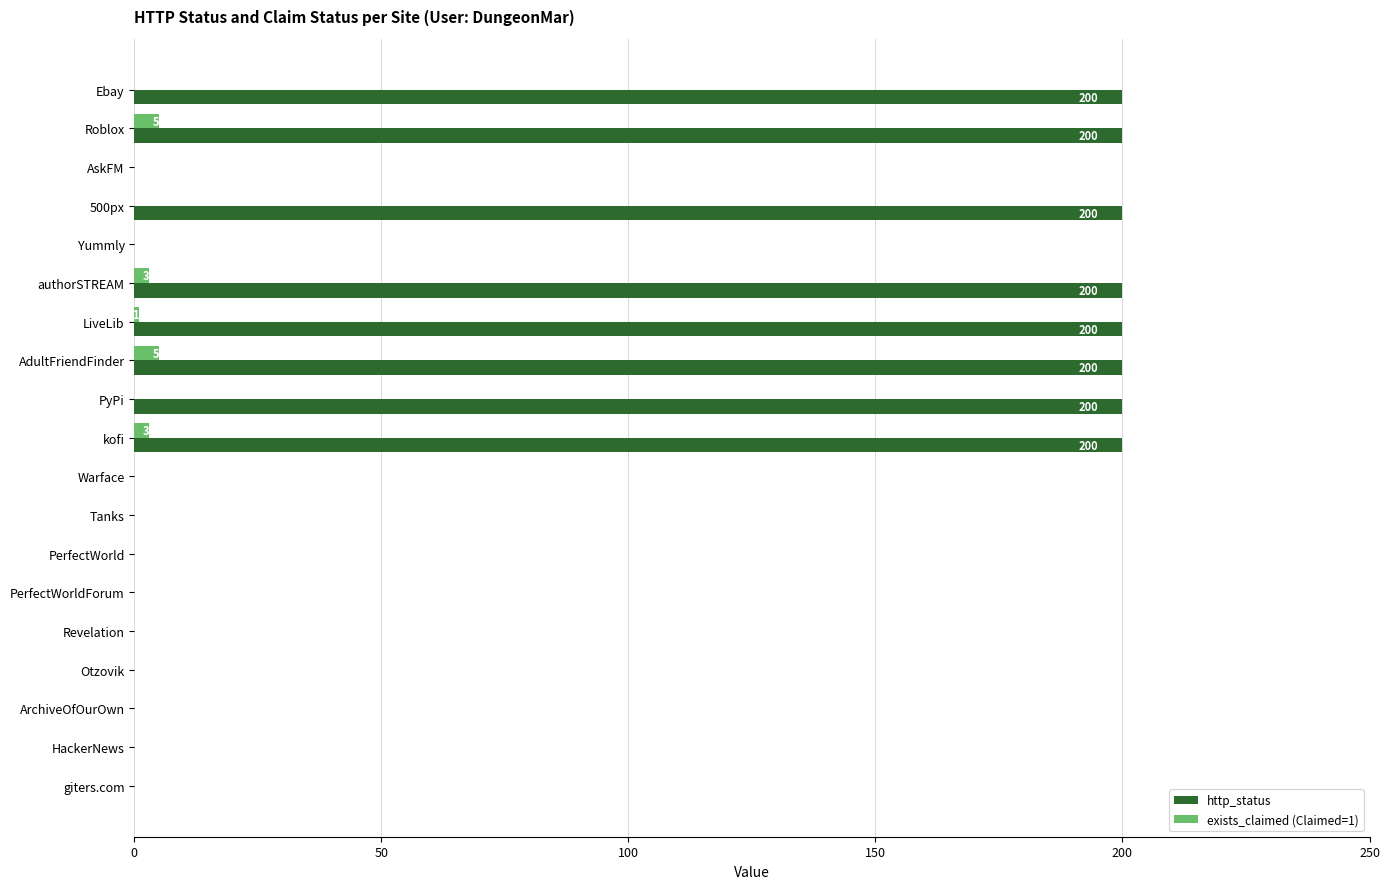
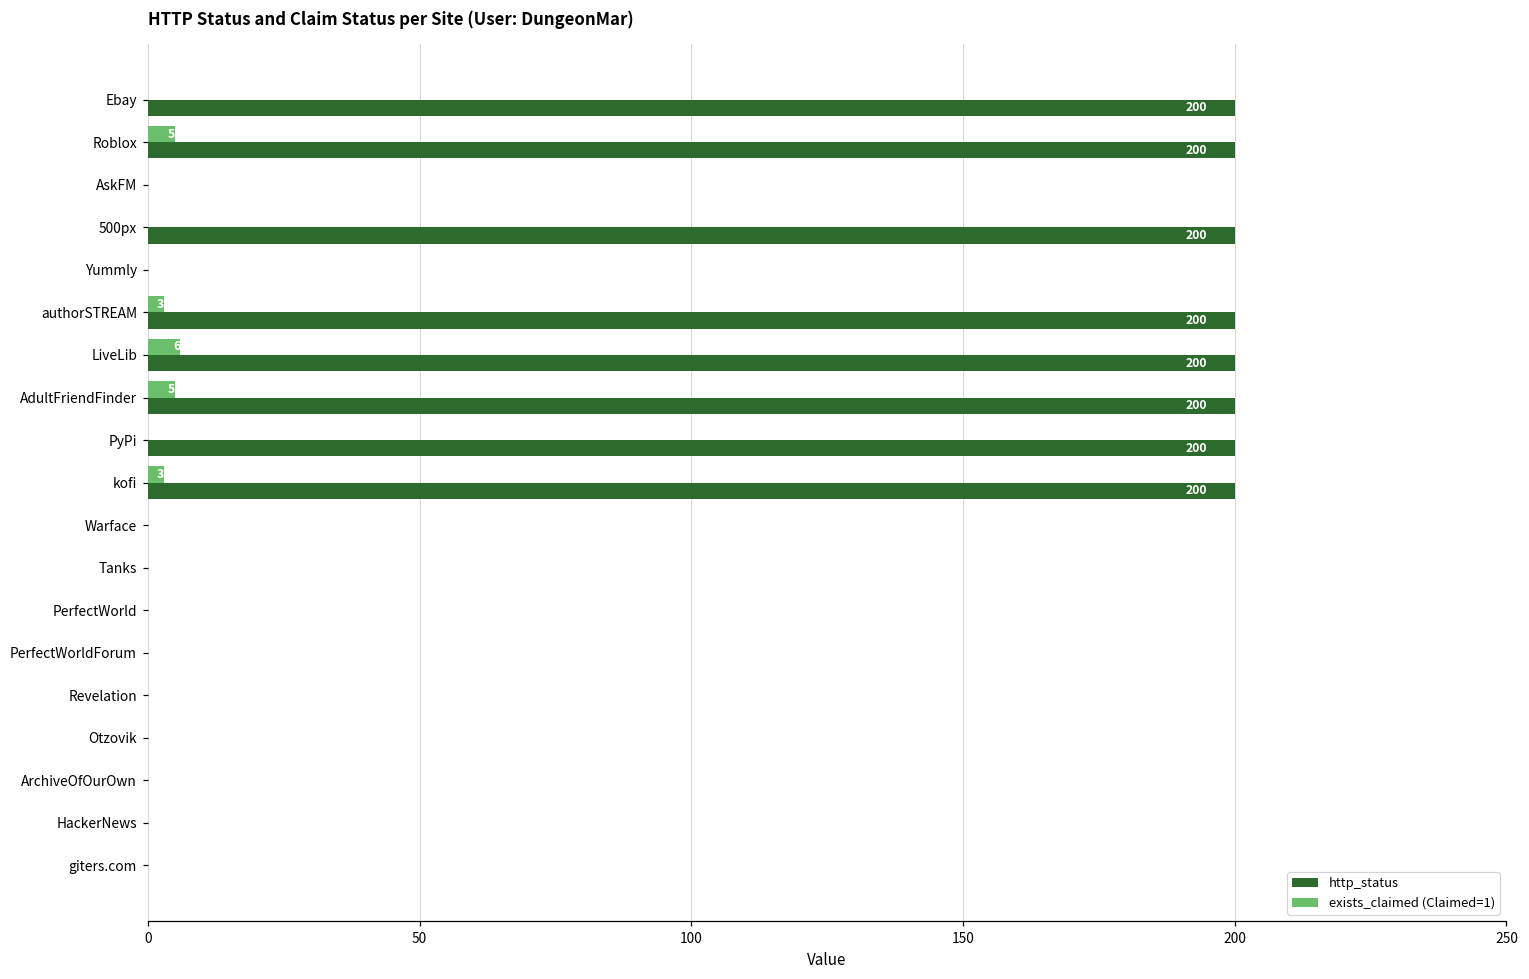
exists_claimed (Claimed=1), LiveLib: 1 -> 6
